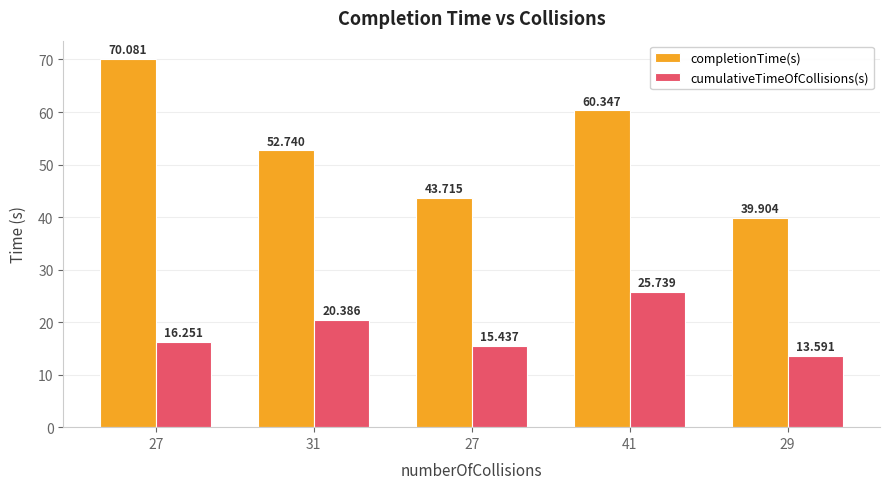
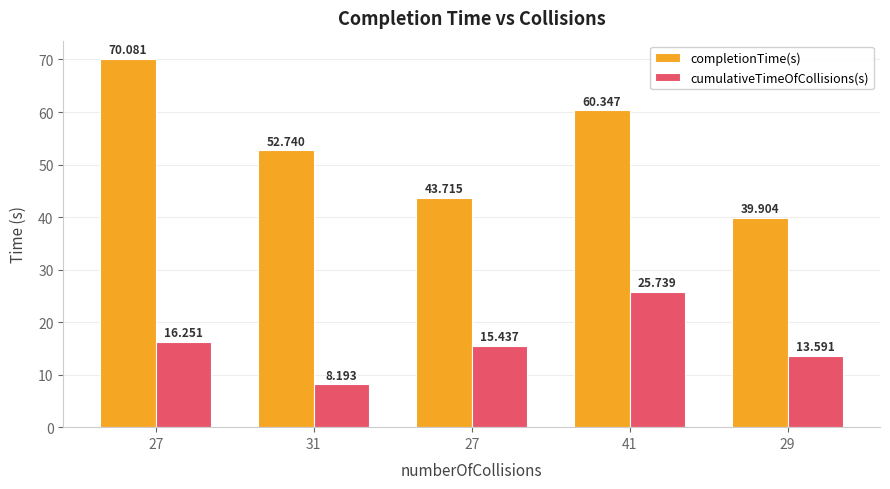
cumulativeTimeOfCollisions(s), 31: 20.386 -> 8.193
